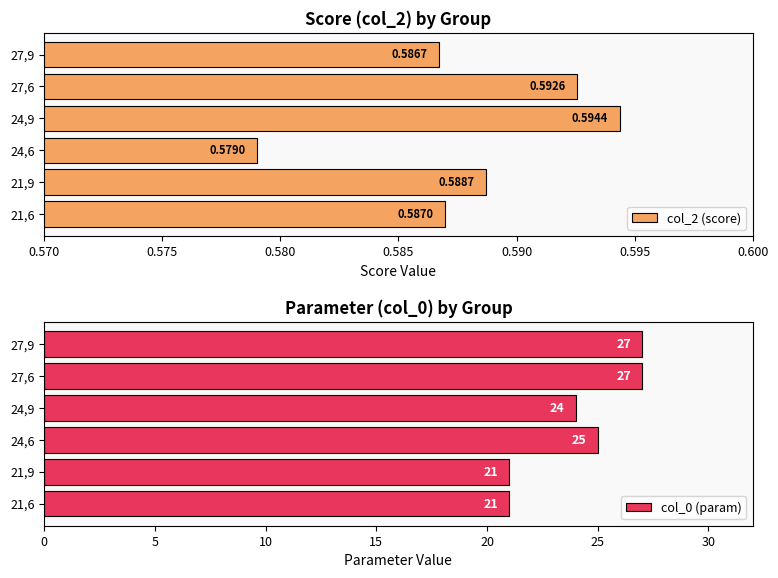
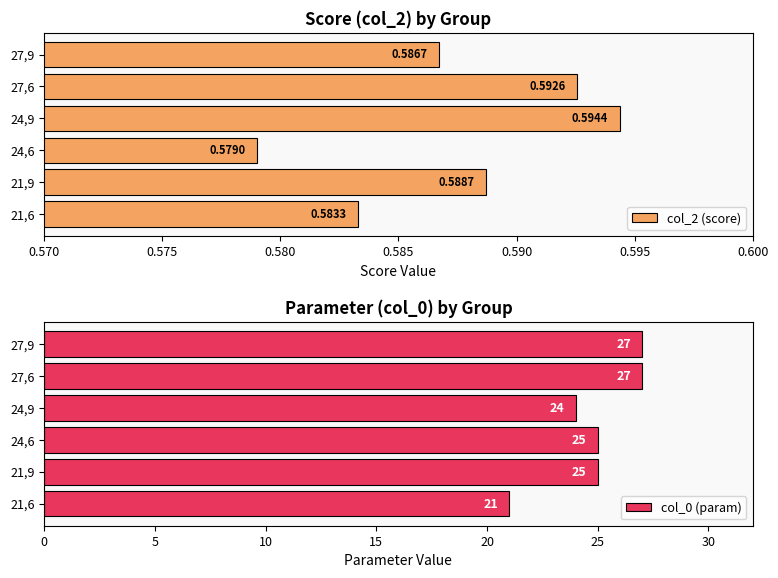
Score (col_2) by Group, 21,6: 0.5870 -> 0.5833
Parameter (col_0) by Group, 21,9: 21 -> 25
